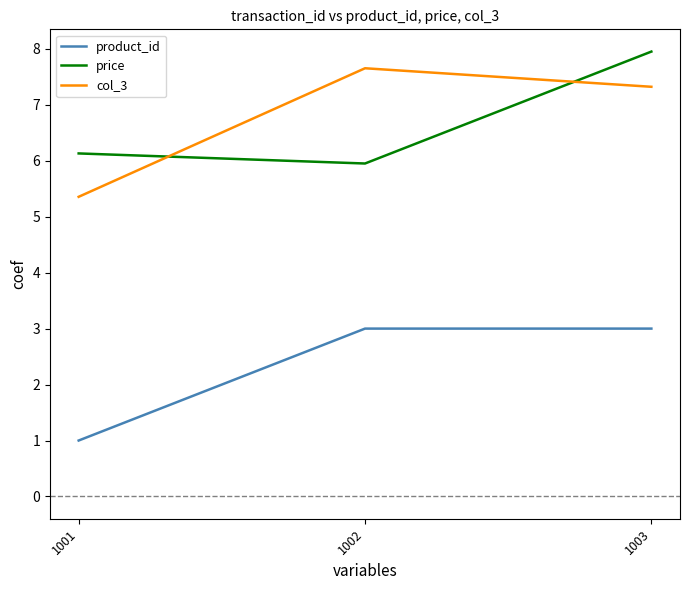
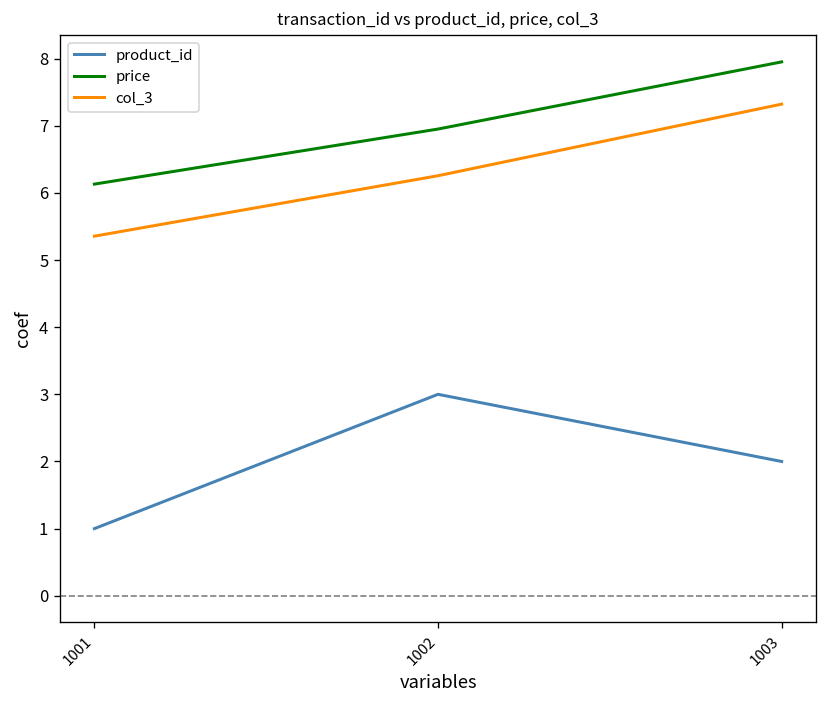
price, 1002: 6.0 -> 7.0
col_3, 1002: 7.7 -> 6.3
product_id, 1003: 3 -> 2
